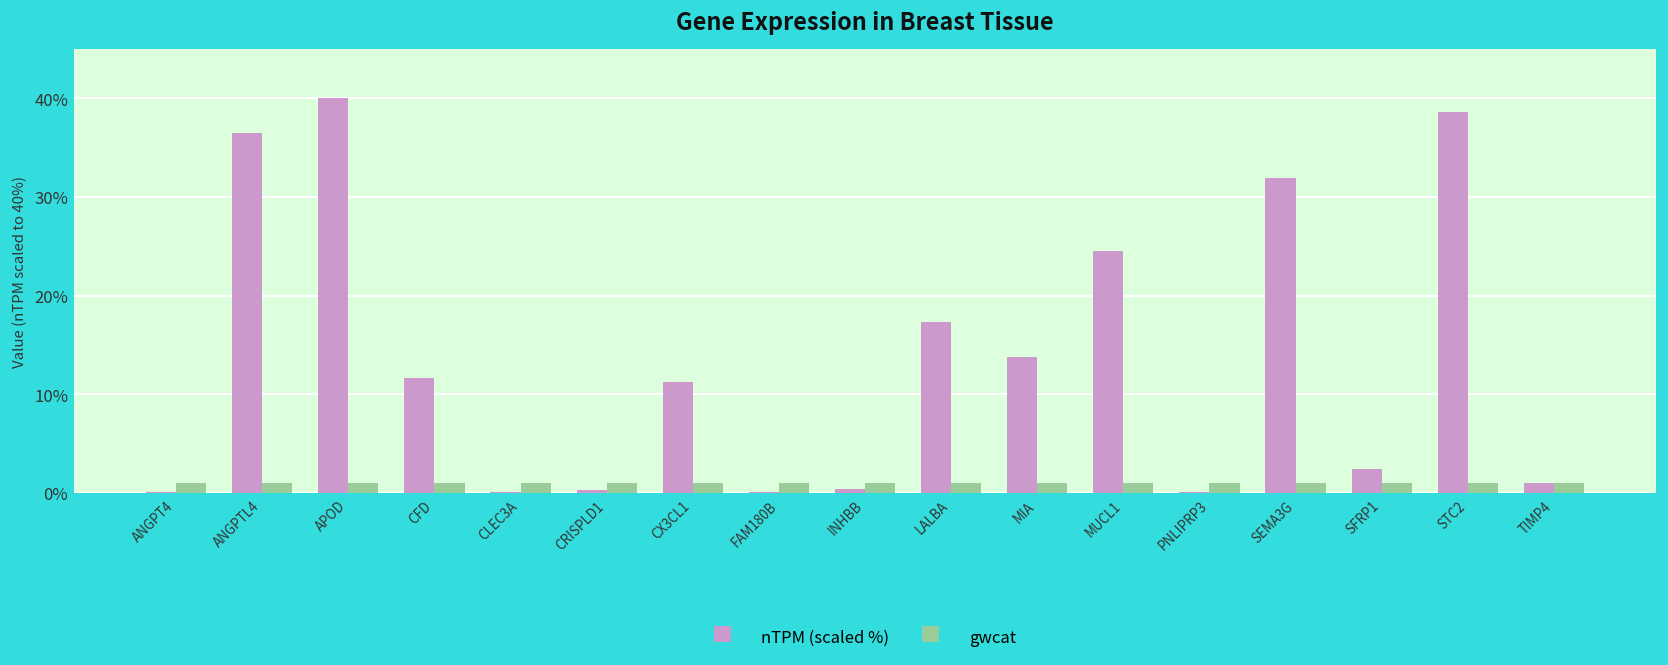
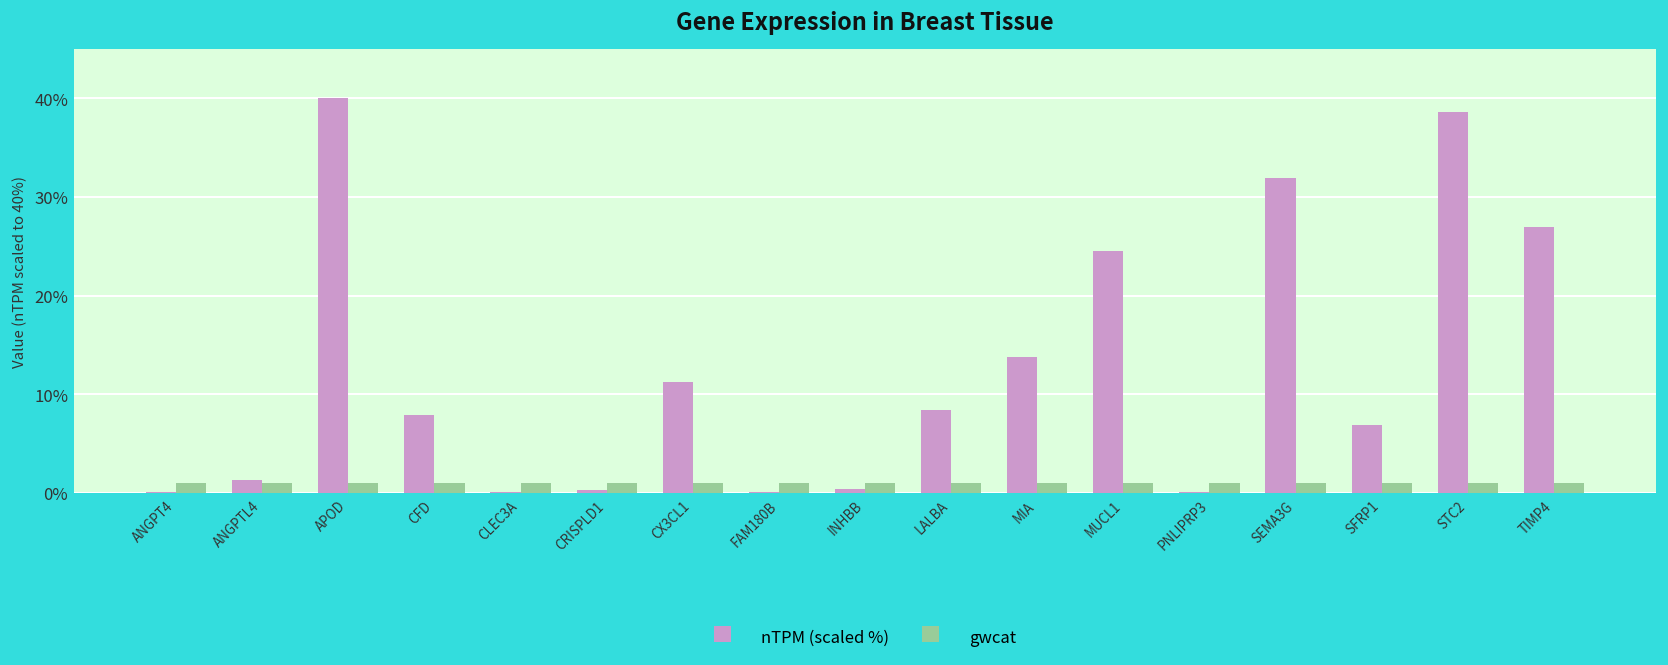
nTPM (scaled %), ANGPTL4: 37% -> 1%
nTPM (scaled %), CFD: 12% -> 8%
nTPM (scaled %), LALBA: 17% -> 8%
nTPM (scaled %), SFRP1: 2% -> 7%
nTPM (scaled %), TIMP4: 1% -> 27%
